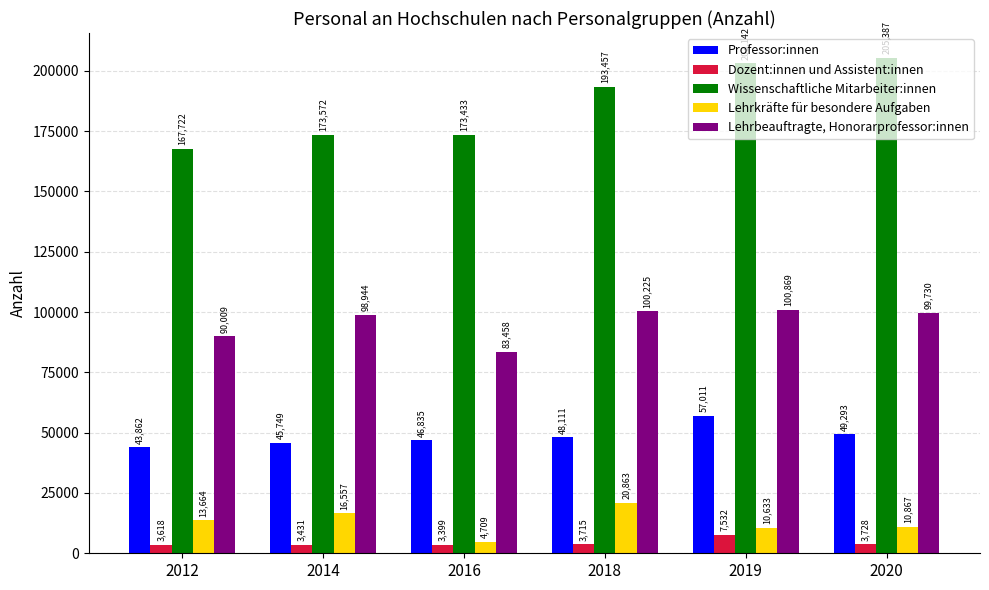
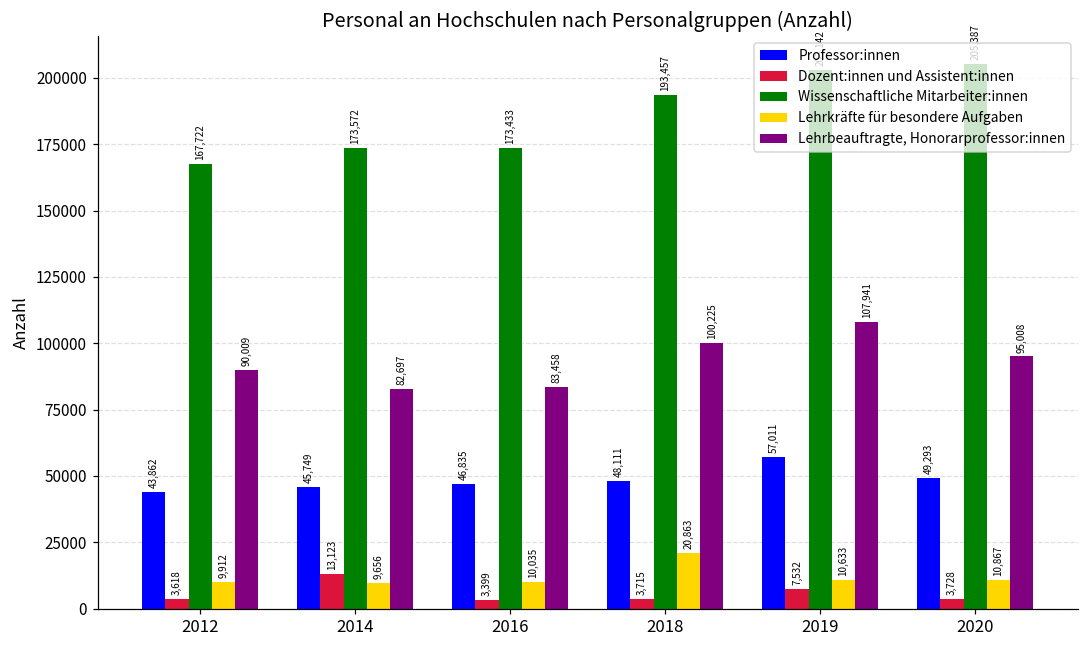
Lehrkräfte für besondere Aufgaben, 2012: 13,664 -> 9,912
Dozent:innen und Assistent:innen, 2014: 3,431 -> 13,123
Lehrkräfte für besondere Aufgaben, 2014: 16,557 -> 9,656
Lehrbeauftragte, Honorarprofessor:innen, 2014: 98,944 -> 82,697
Lehrkräfte für besondere Aufgaben, 2016: 4,709 -> 10,035
Lehrbeauftragte, Honorarprofessor:innen, 2019: 100,869 -> 107,941
Lehrbeauftragte, Honorarprofessor:innen, 2020: 99,730 -> 95,008
